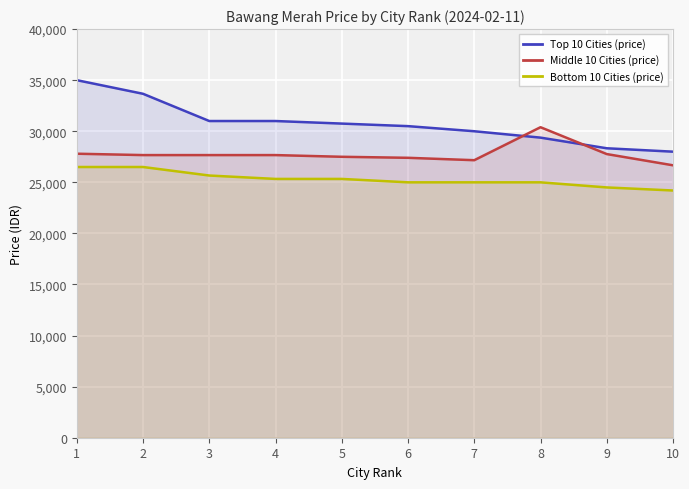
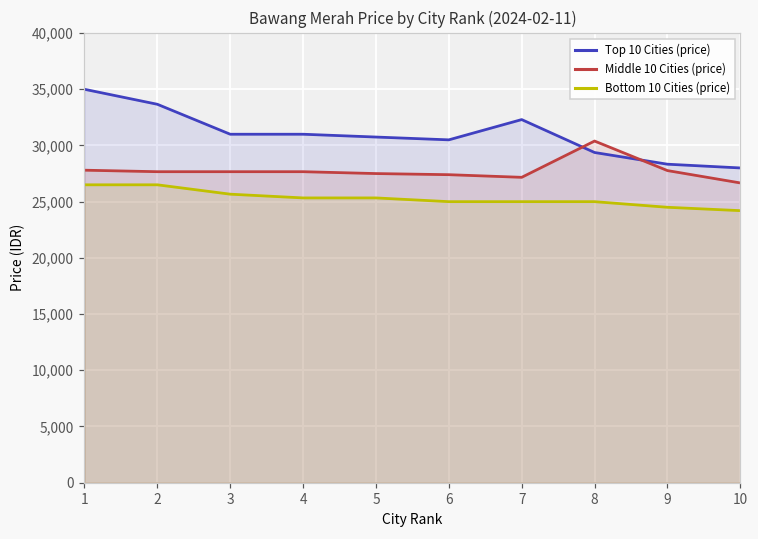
Top 10 Cities (price), 7: 30,000 -> 32,300
